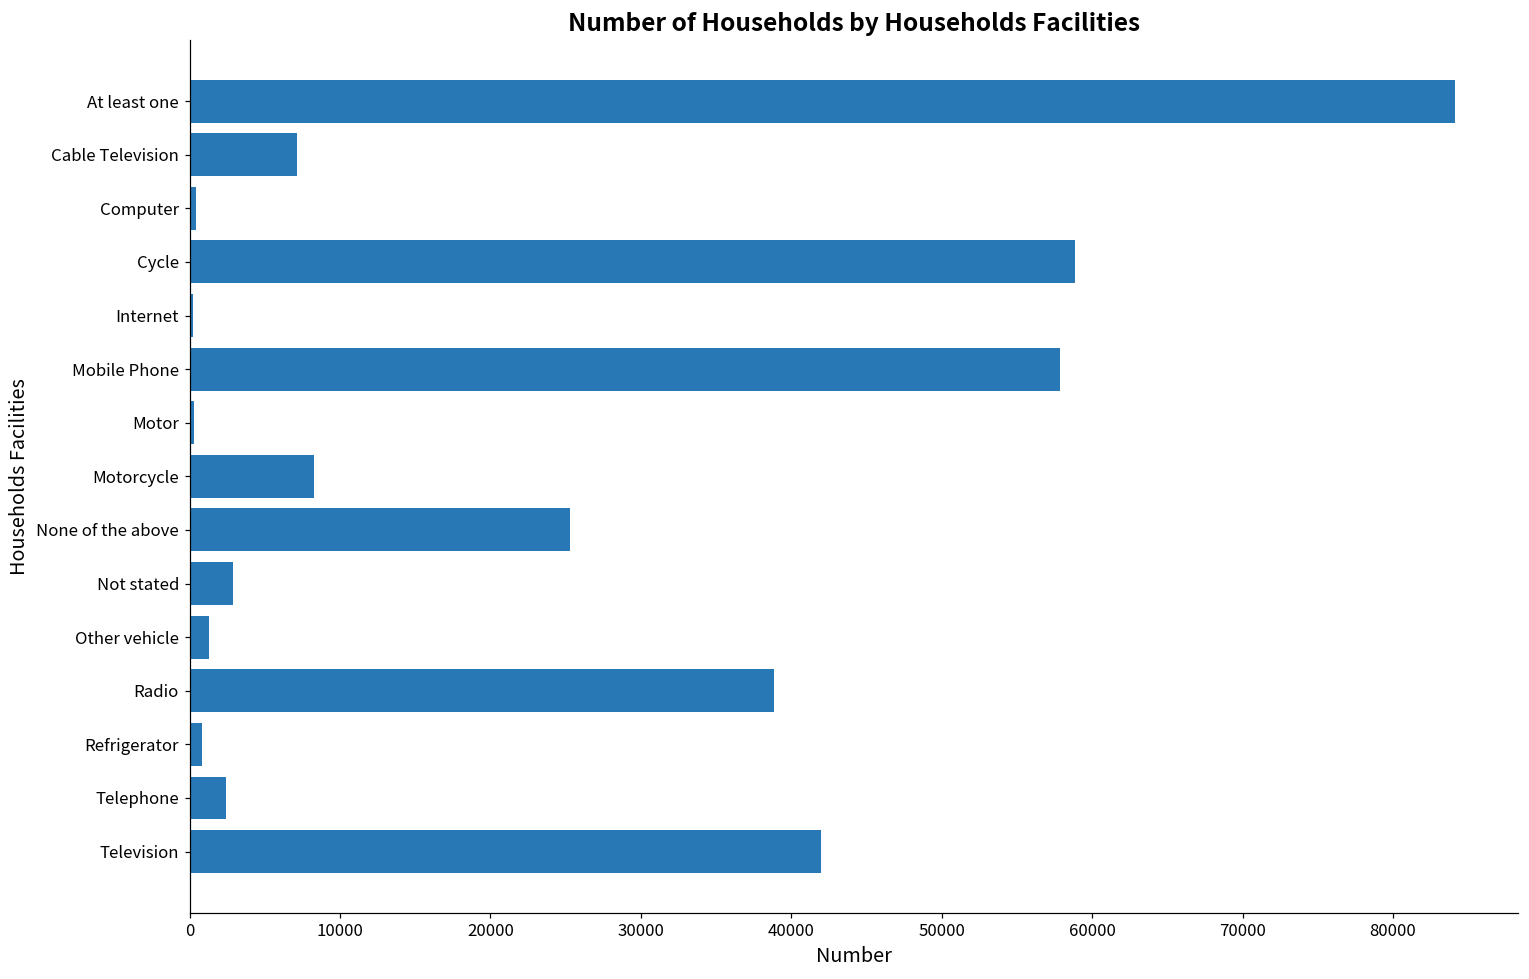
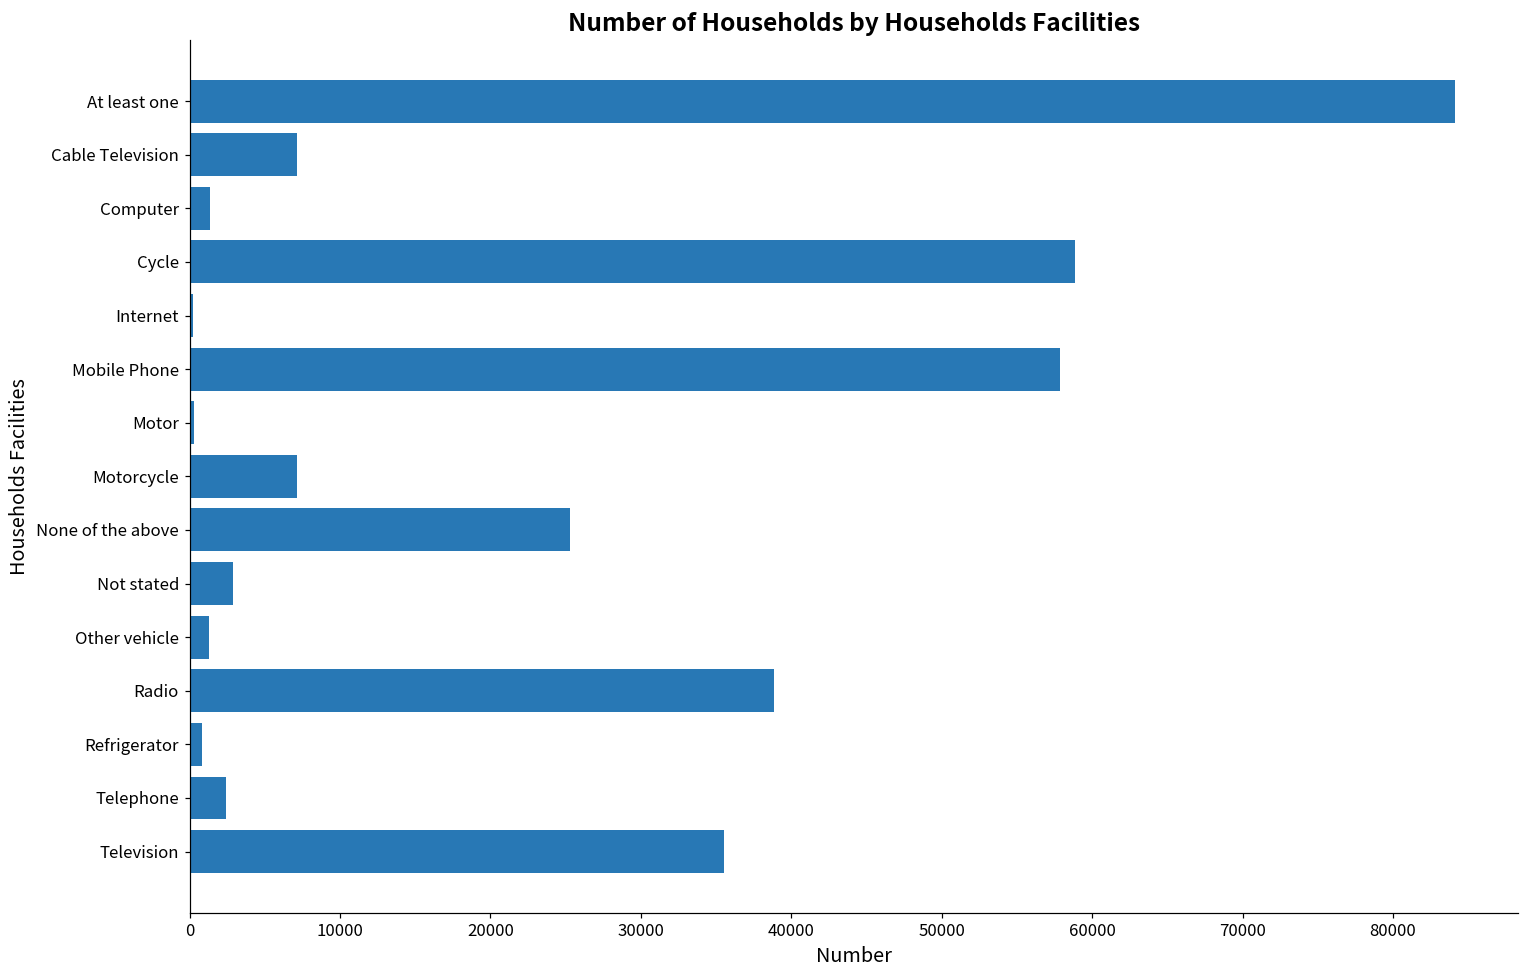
Computer: 400 -> 1300
Motorcycle: 8300 -> 7100
Television: 42000 -> 35500
